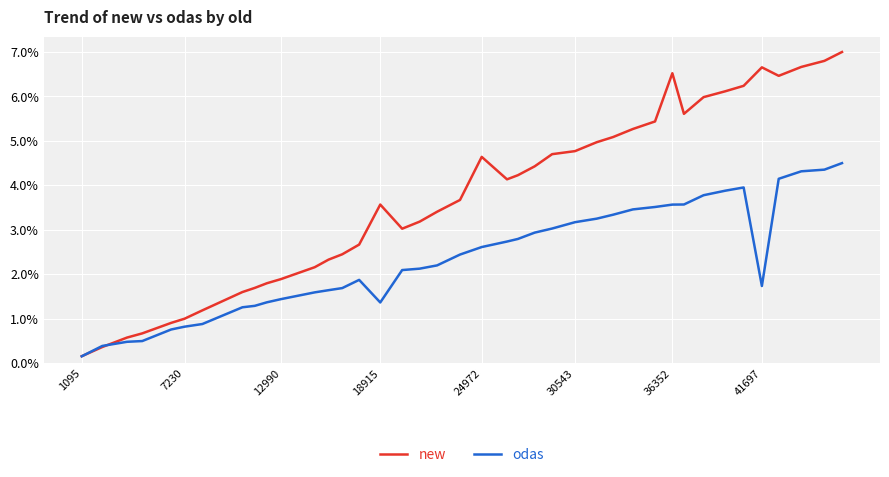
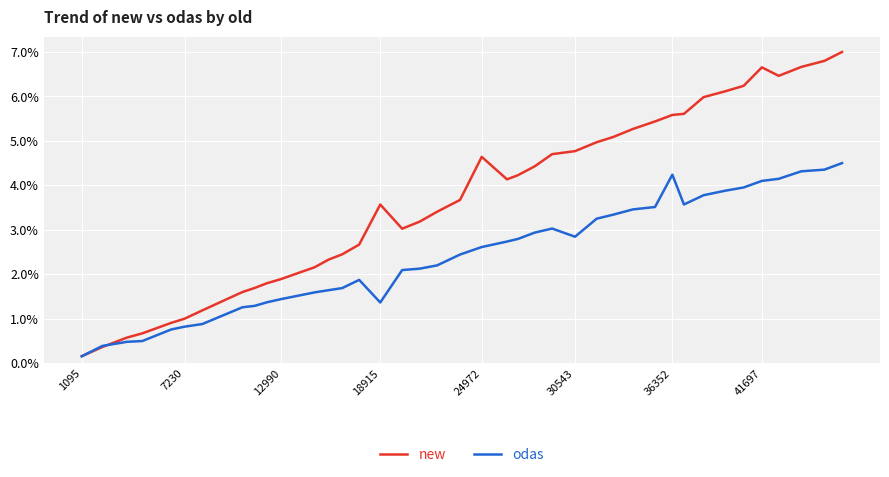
odas, 30543: 3.2% -> 2.8%
new, 36352: 6.5% -> 5.6%
odas, 36352: 3.6% -> 4.2%
odas, 41697: 1.7% -> 4.1%
